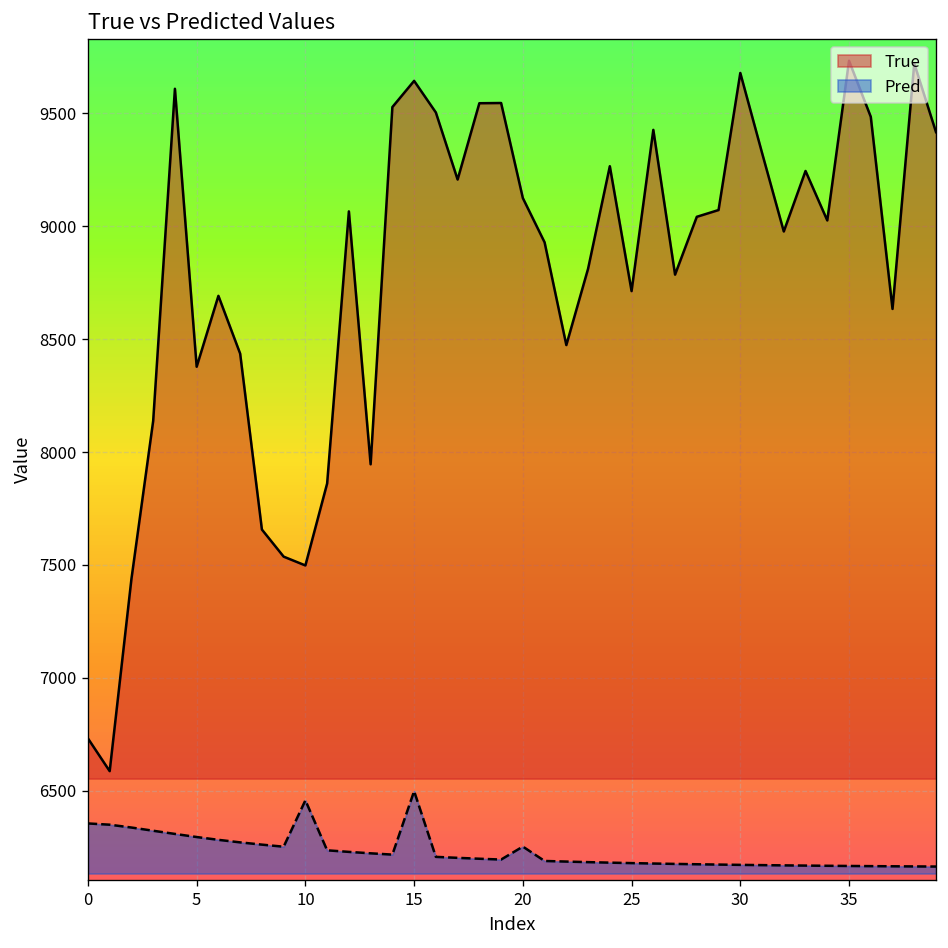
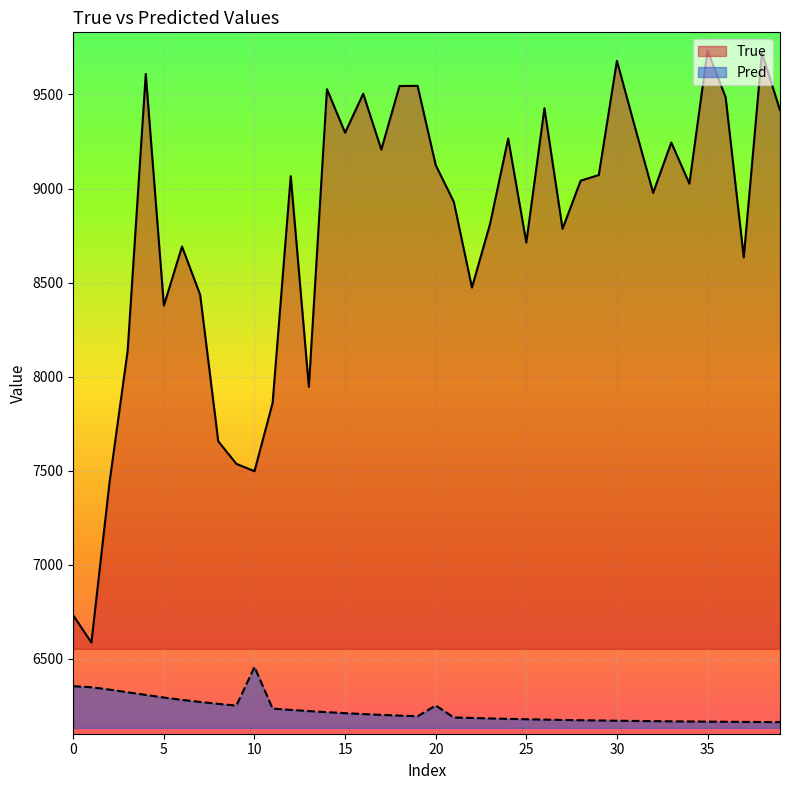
True, 15: 9640 -> 9300
Pred, 15: 6500 -> 6210
